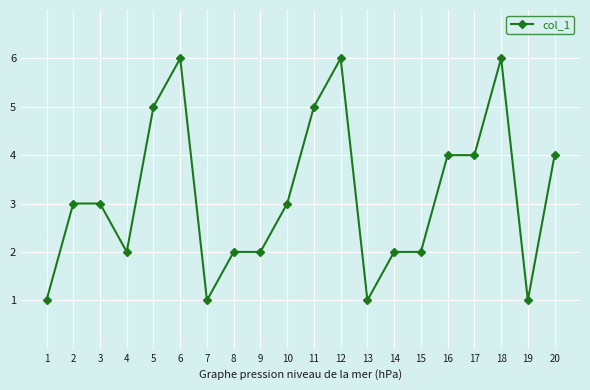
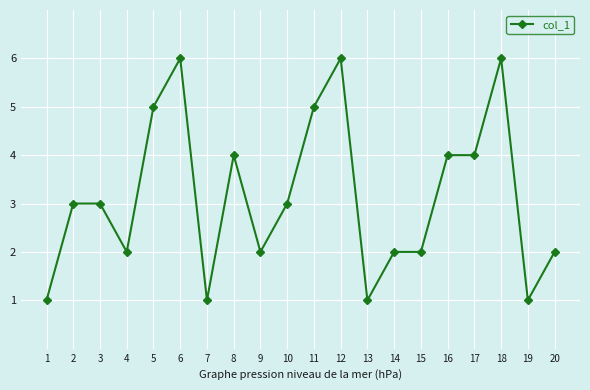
8: 2 -> 4
20: 4 -> 2
